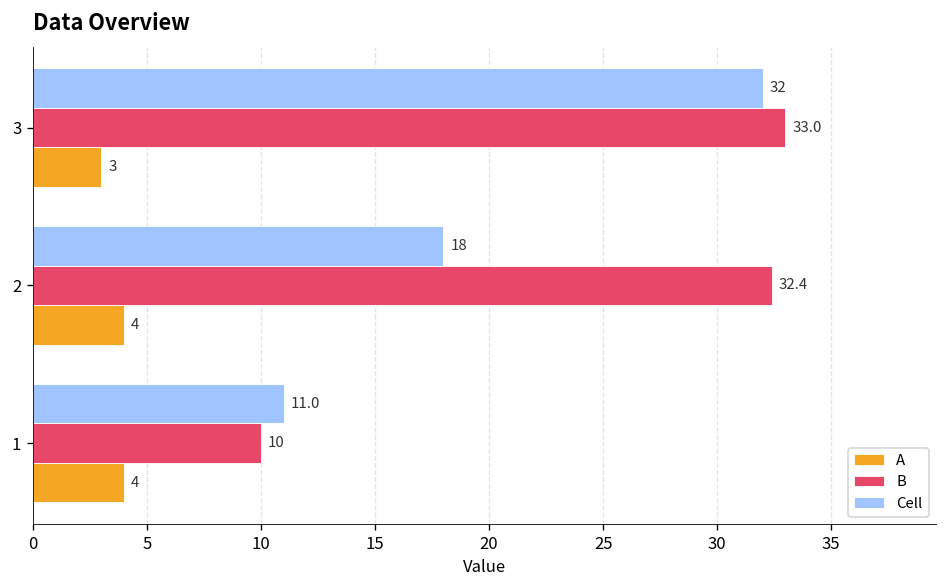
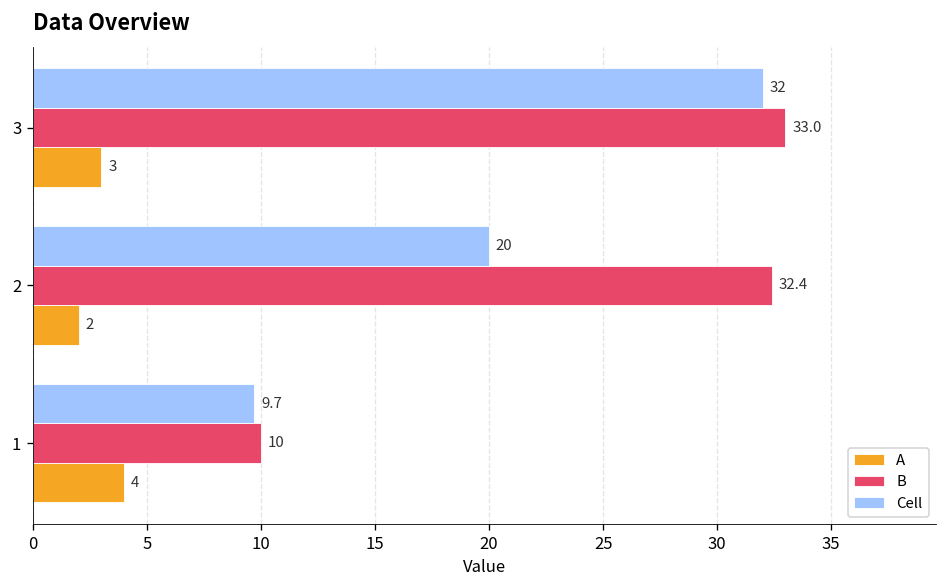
Cell, 2: 18 -> 20
A, 2: 4 -> 2
Cell, 1: 11.0 -> 9.7
